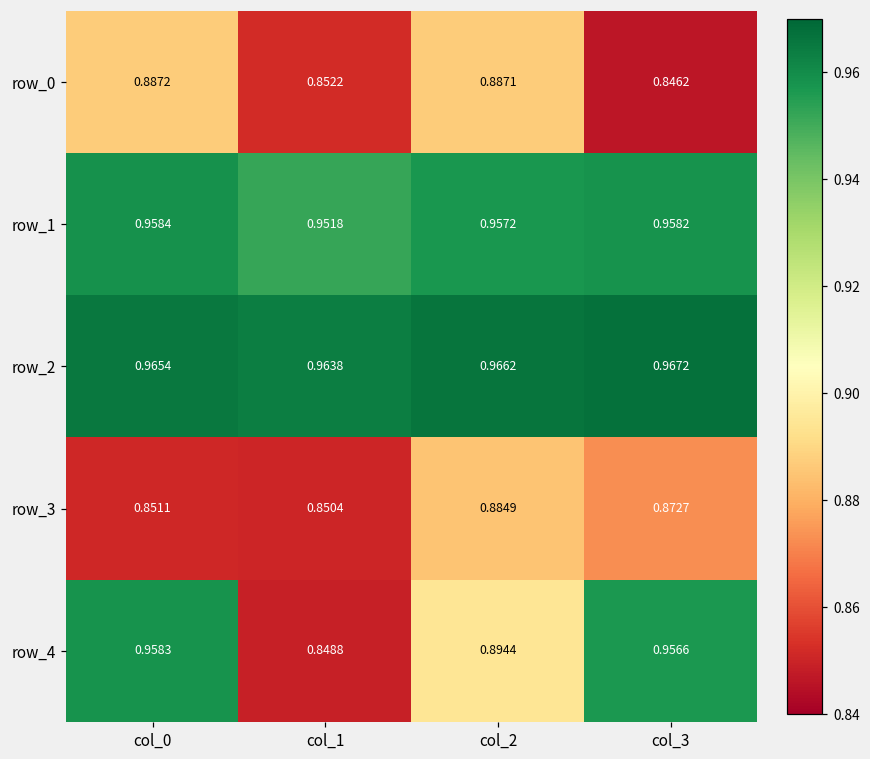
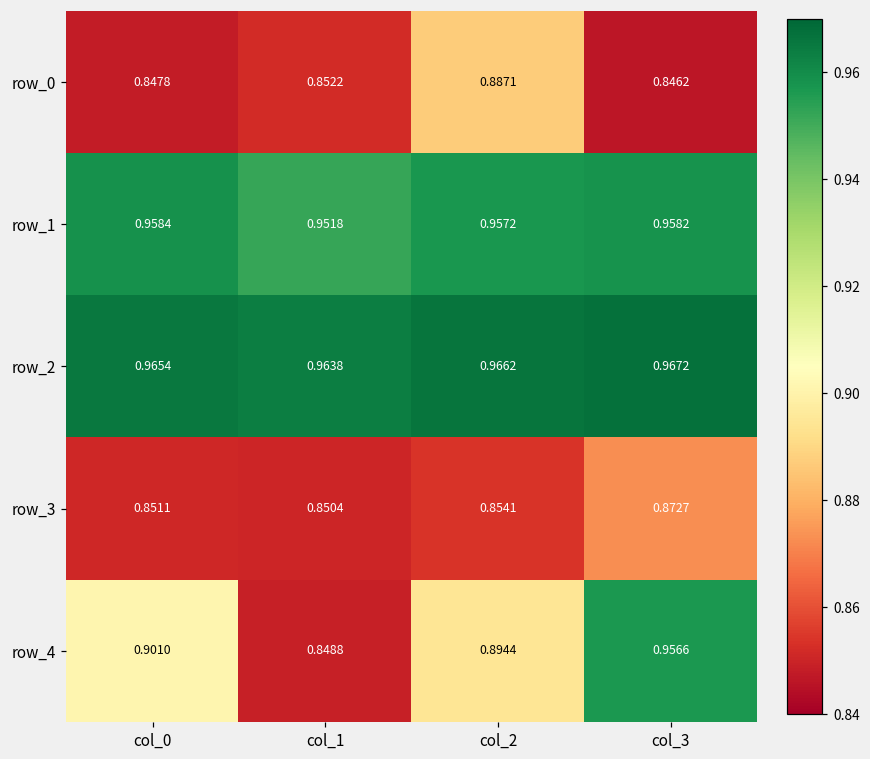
row_0, col_0: 0.8872 -> 0.8478
row_3, col_2: 0.8849 -> 0.8541
row_4, col_0: 0.9583 -> 0.9010
